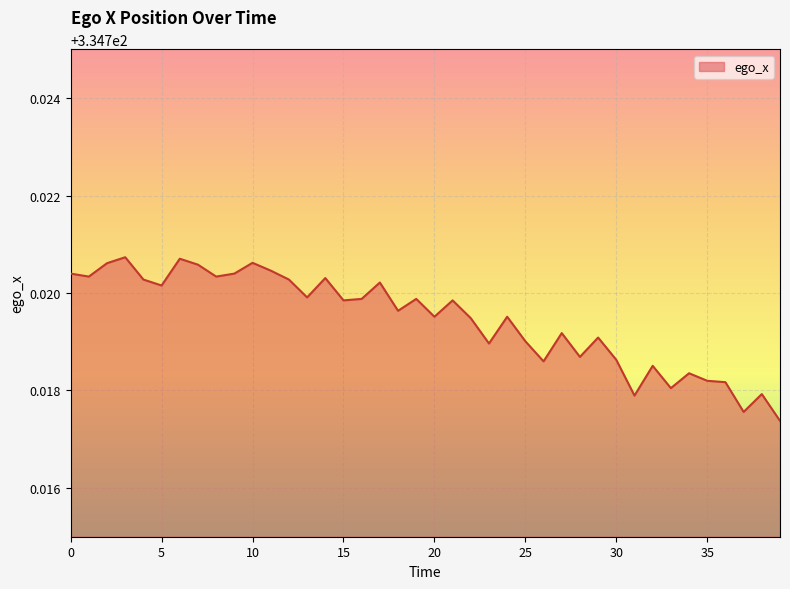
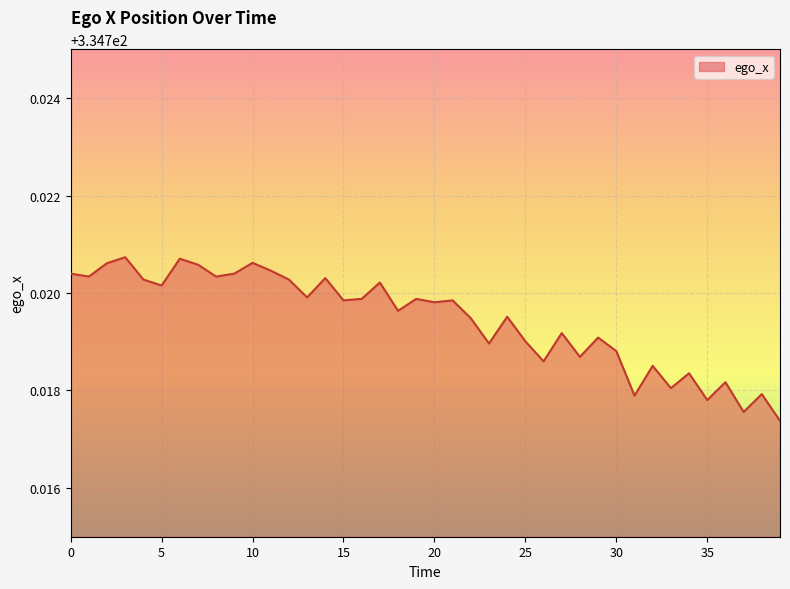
20: 334.7195 -> 334.7198
30: 334.7186 -> 334.7188
35: 334.7182 -> 334.7178
